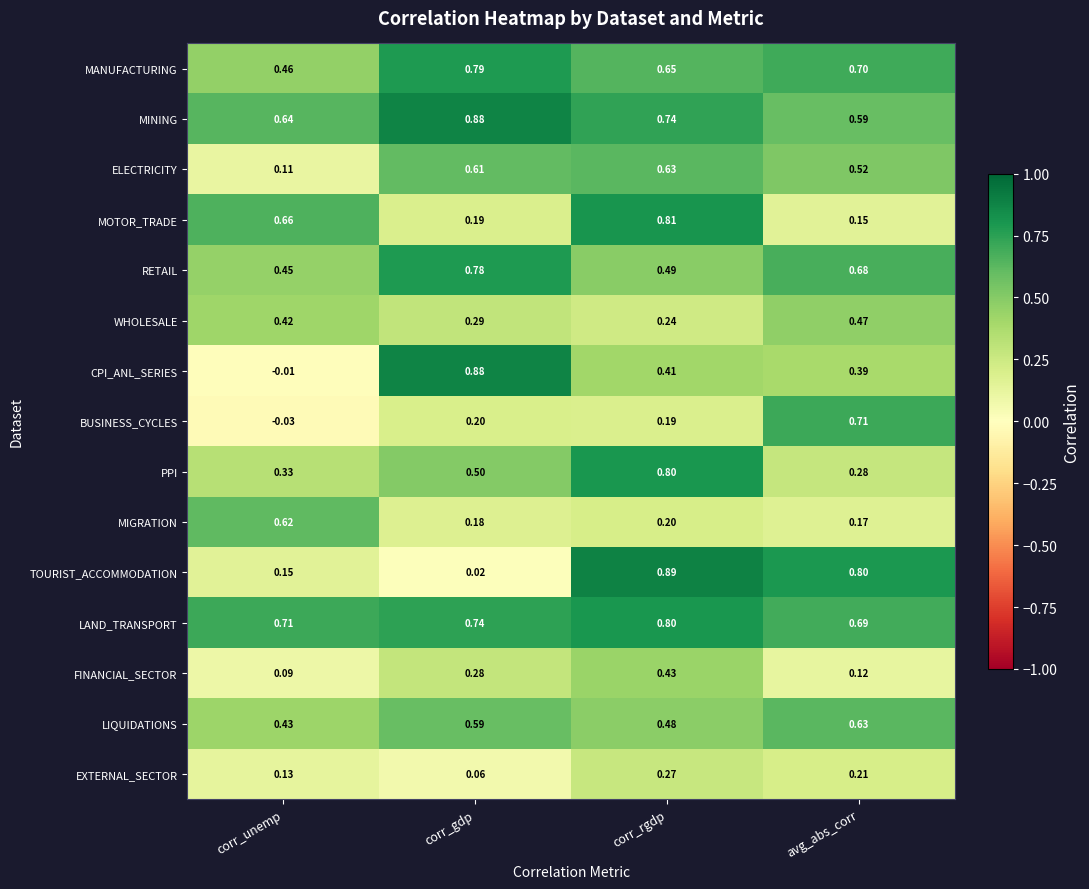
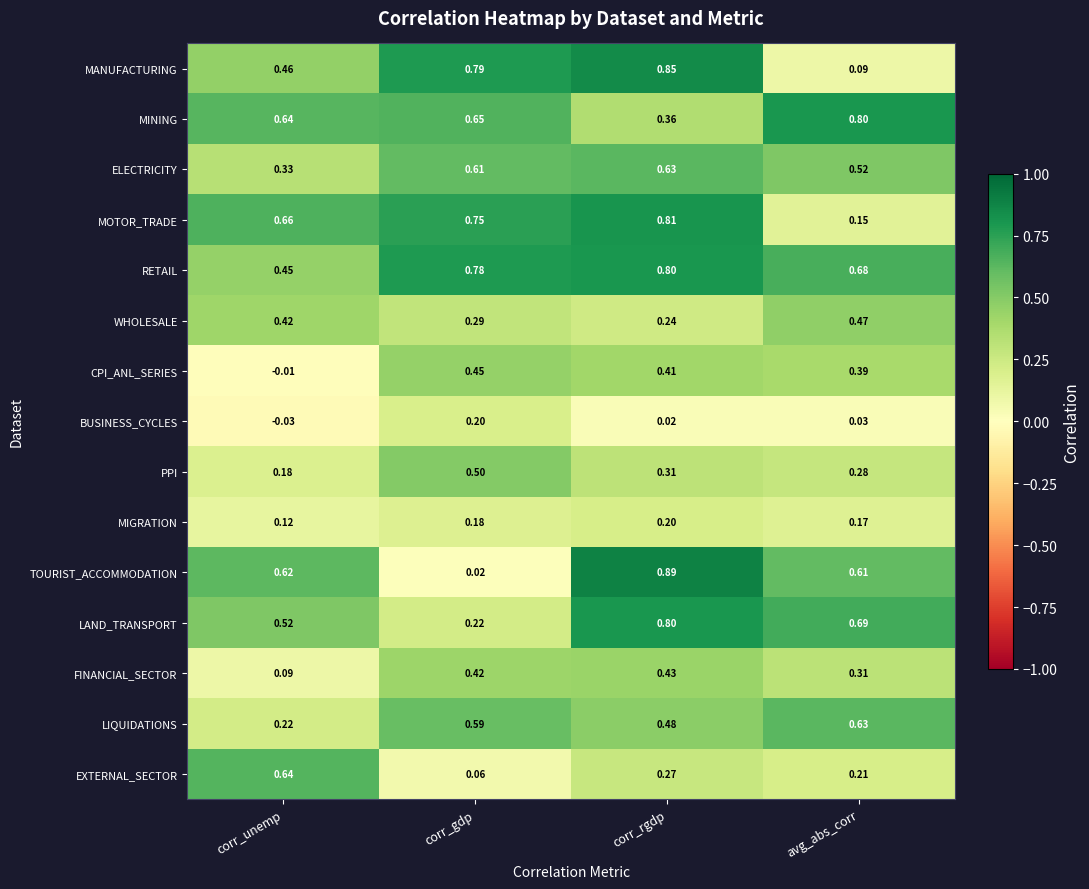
MANUFACTURING, corr_rgdp: 0.65 -> 0.85
MANUFACTURING, avg_abs_corr: 0.70 -> 0.09
MINING, corr_gdp: 0.88 -> 0.65
MINING, corr_rgdp: 0.74 -> 0.36
MINING, avg_abs_corr: 0.59 -> 0.80
ELECTRICITY, corr_unemp: 0.11 -> 0.33
MOTOR_TRADE, corr_gdp: 0.19 -> 0.75
RETAIL, corr_rgdp: 0.49 -> 0.80
CPI_ANL_SERIES, corr_gdp: 0.88 -> 0.45
BUSINESS_CYCLES, corr_rgdp: 0.19 -> 0.02
BUSINESS_CYCLES, avg_abs_corr: 0.71 -> 0.03
PPI, corr_unemp: 0.33 -> 0.18
PPI, corr_rgdp: 0.80 -> 0.31
MIGRATION, corr_unemp: 0.62 -> 0.12
TOURIST_ACCOMMODATION, corr_unemp: 0.15 -> 0.62
TOURIST_ACCOMMODATION, avg_abs_corr: 0.80 -> 0.61
LAND_TRANSPORT, corr_unemp: 0.71 -> 0.52
LAND_TRANSPORT, corr_gdp: 0.74 -> 0.22
FINANCIAL_SECTOR, corr_gdp: 0.28 -> 0.42
FINANCIAL_SECTOR, avg_abs_corr: 0.12 -> 0.31
LIQUIDATIONS, corr_unemp: 0.43 -> 0.22
EXTERNAL_SECTOR, corr_unemp: 0.13 -> 0.64
